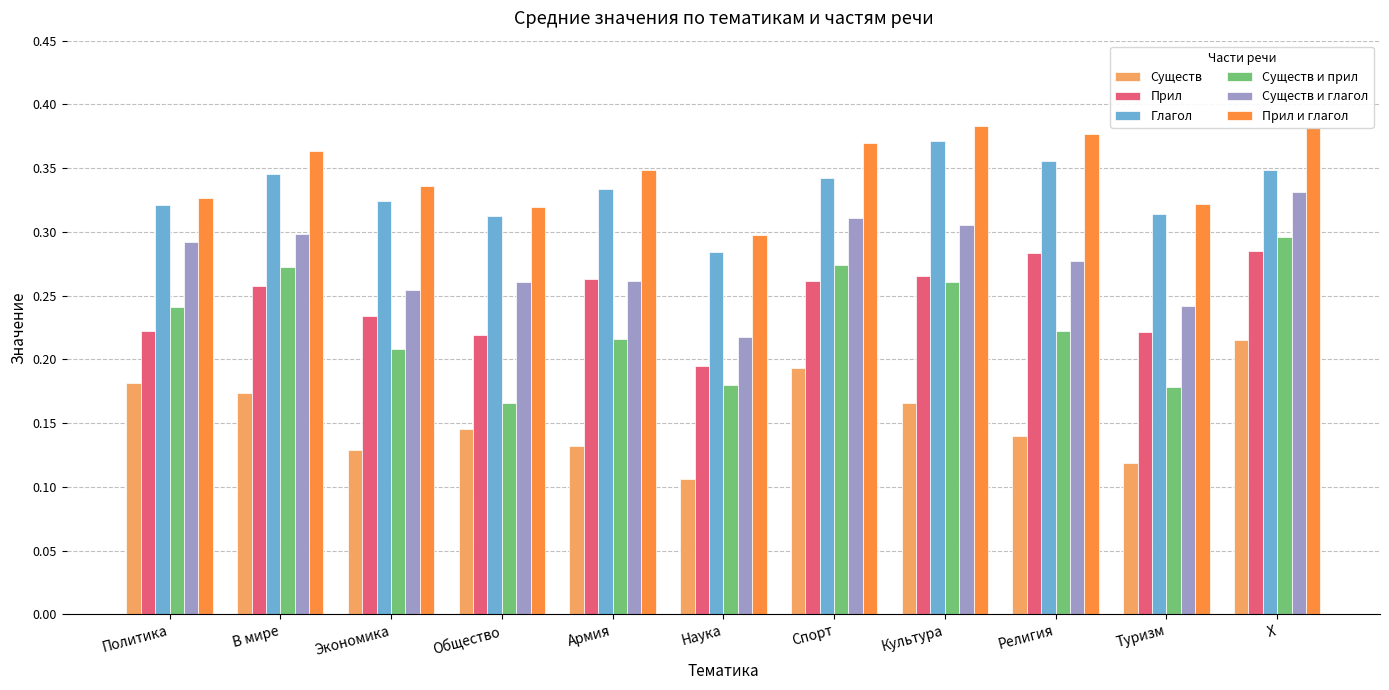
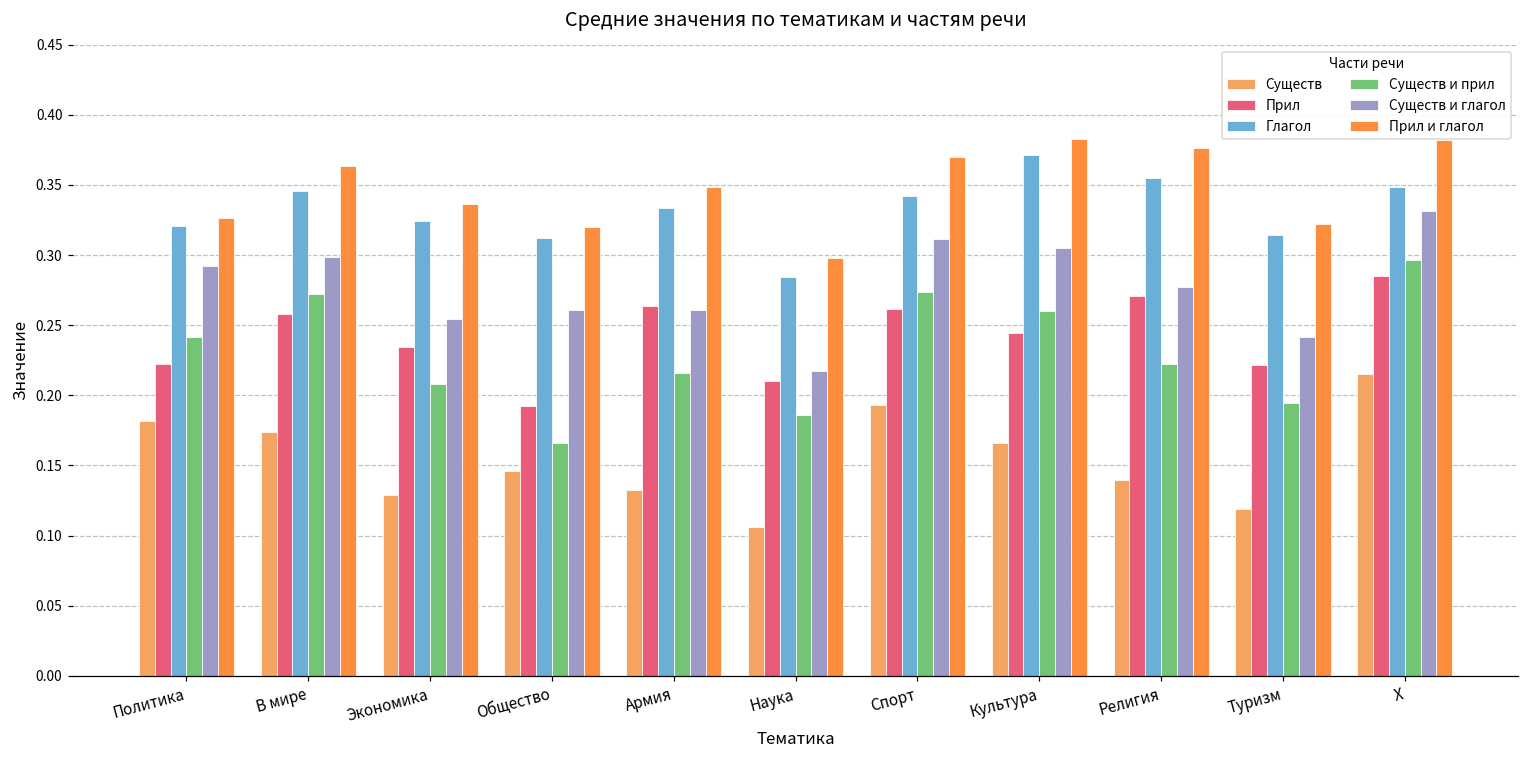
Прил, Общество: 0.219 -> 0.192
Прил, Наука: 0.195 -> 0.210
Существ и прил, Наука: 0.180 -> 0.186
Прил, Культура: 0.265 -> 0.244
Прил, Религия: 0.284 -> 0.271
Существ и прил, Туризм: 0.178 -> 0.195
